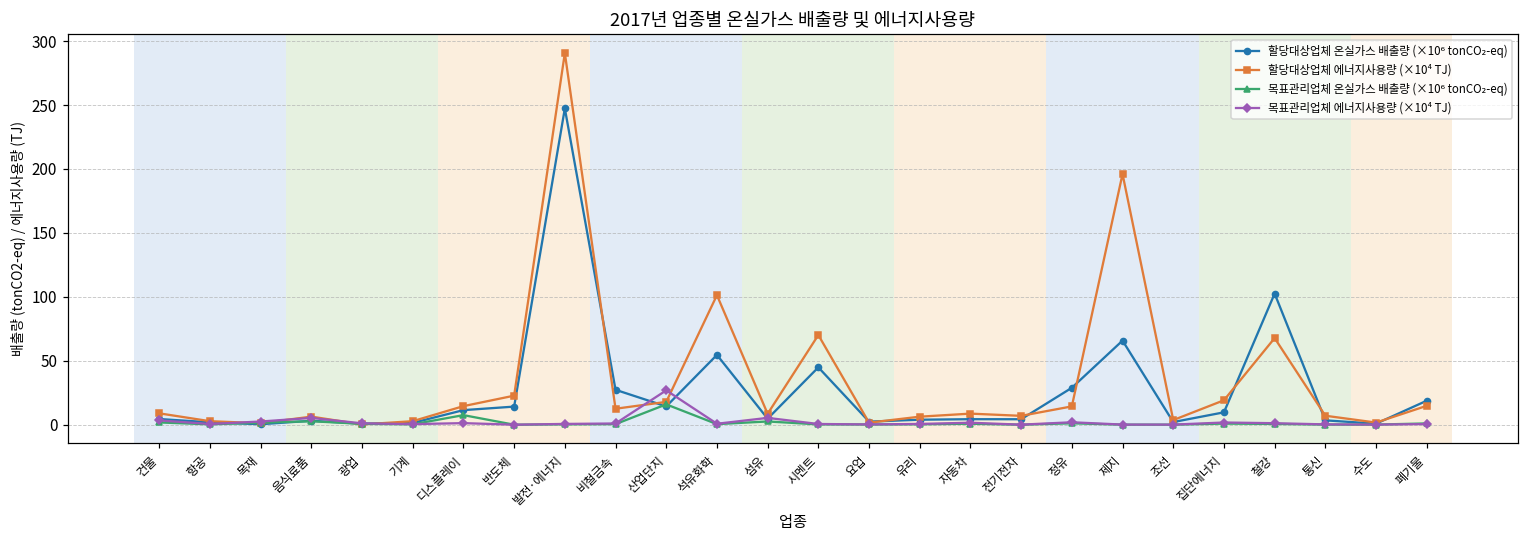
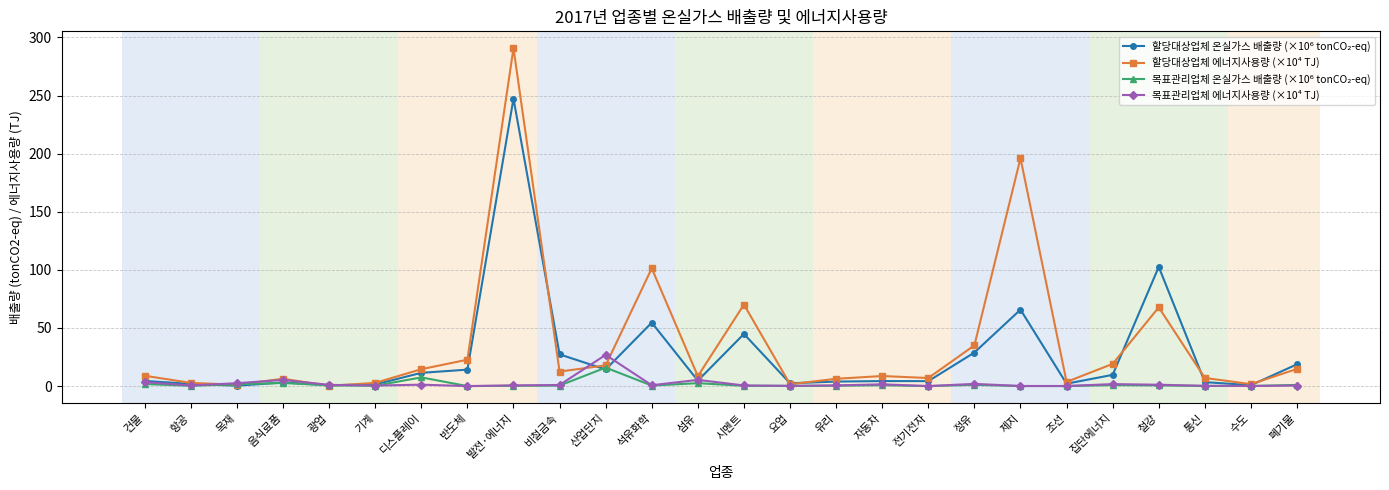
할당대상업체 에너지사용량 (×10⁴ TJ), 정유: 14 -> 35
